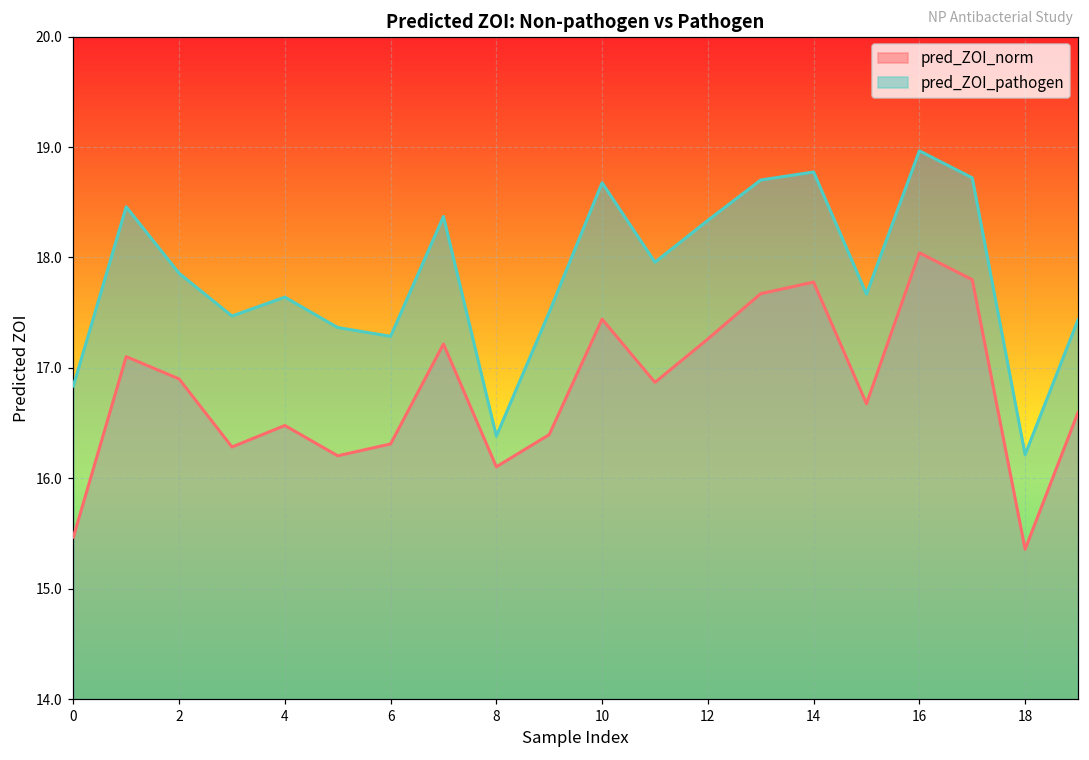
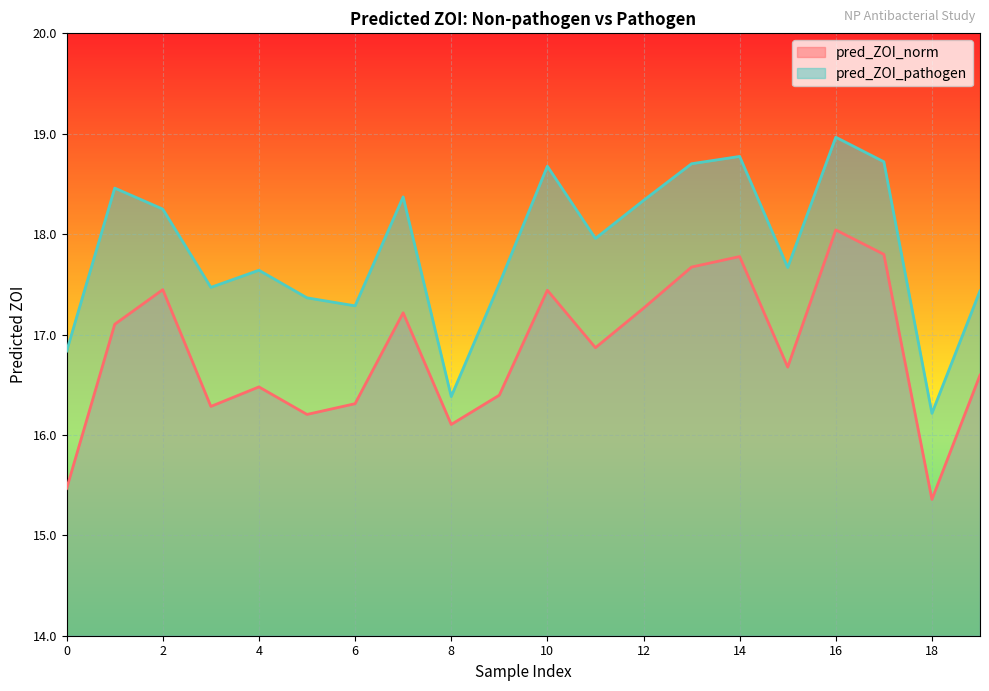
pred_ZOI_norm, 2: 16.90 -> 17.45
pred_ZOI_pathogen, 2: 17.86 -> 18.25
